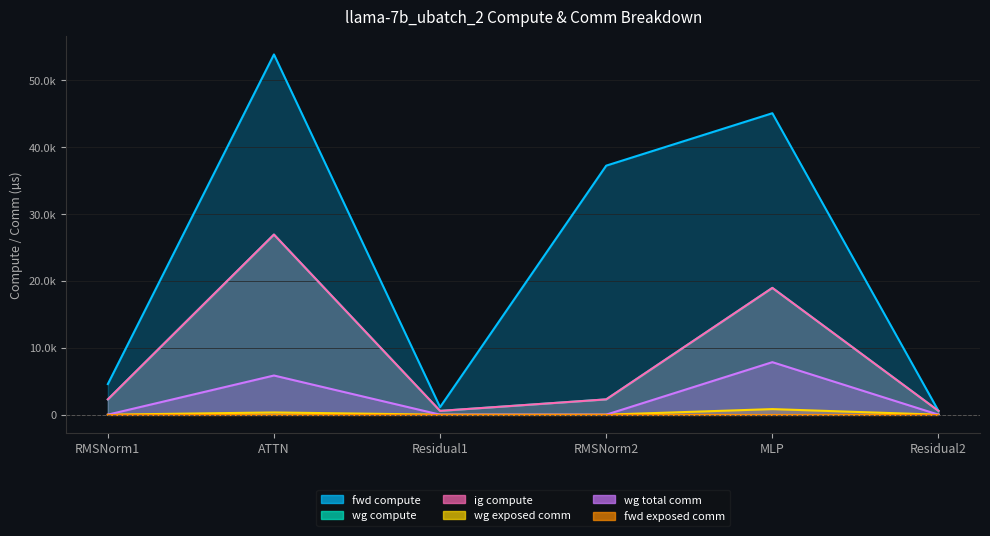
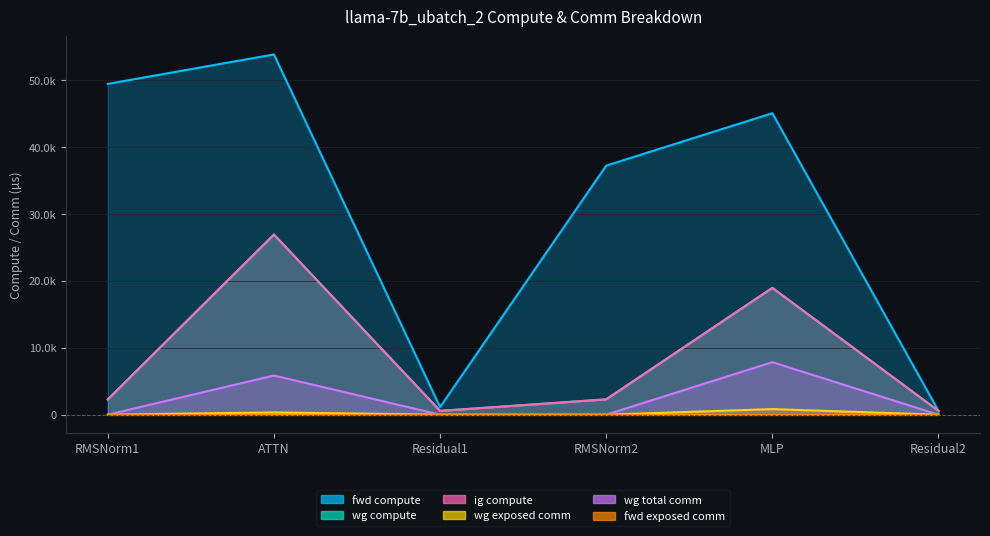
fwd compute, RMSNorm1: 5000 -> 49000
